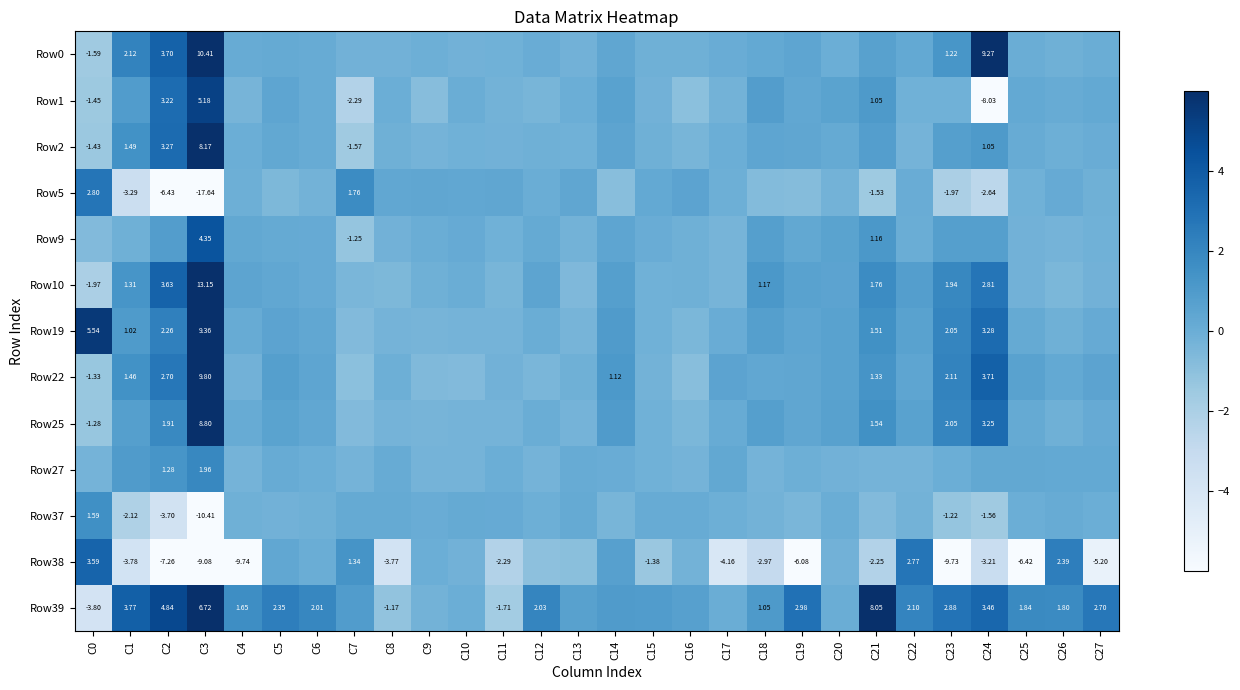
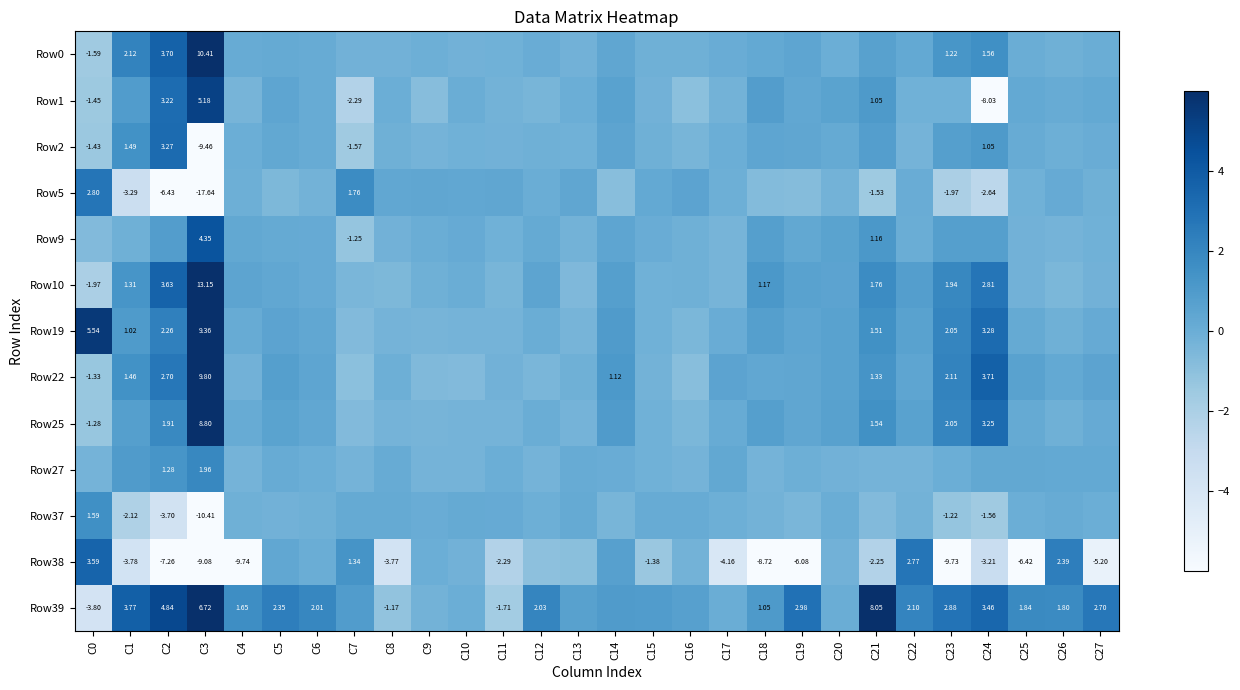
Row0, C24: 9.27 -> 1.56
Row2, C3: 8.17 -> -9.46
Row38, C18: -2.97 -> -8.72
